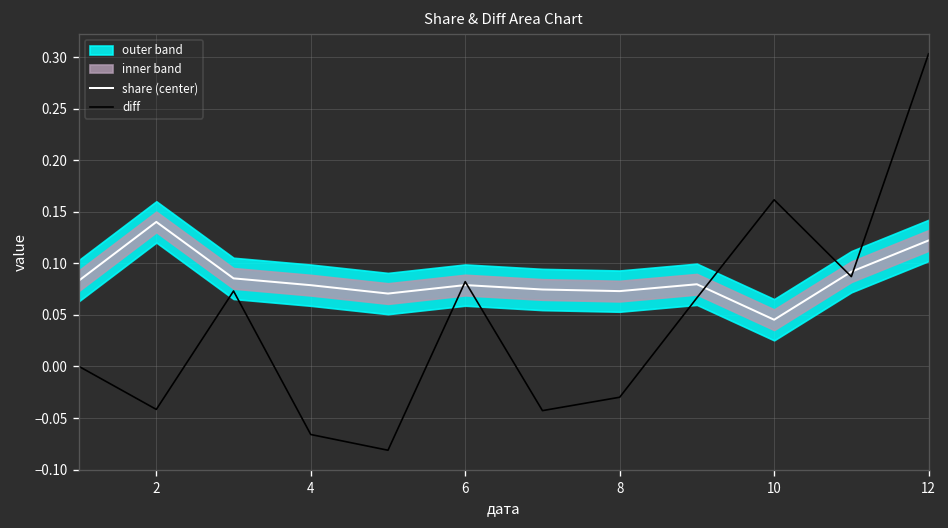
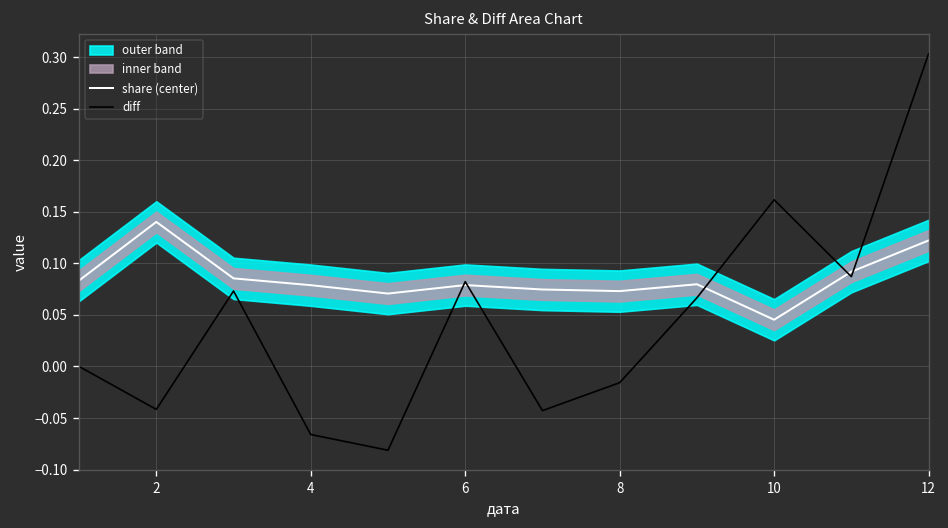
diff, 8: -0.03 -> -0.02
